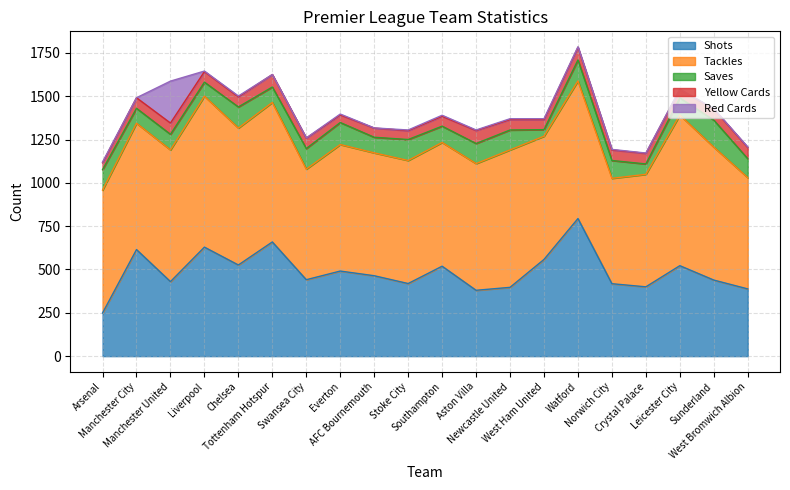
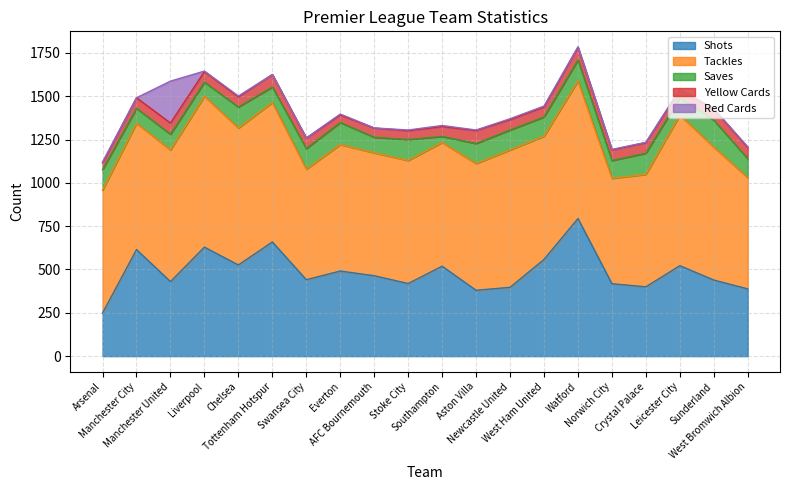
Saves, Southampton: 90 -> 40
Saves, West Ham United: 40 -> 110
Saves, Crystal Palace: 60 -> 120
